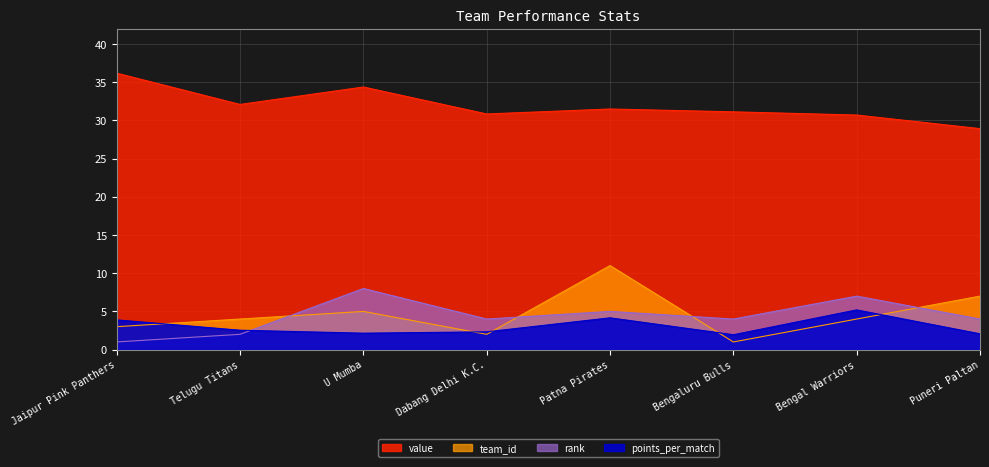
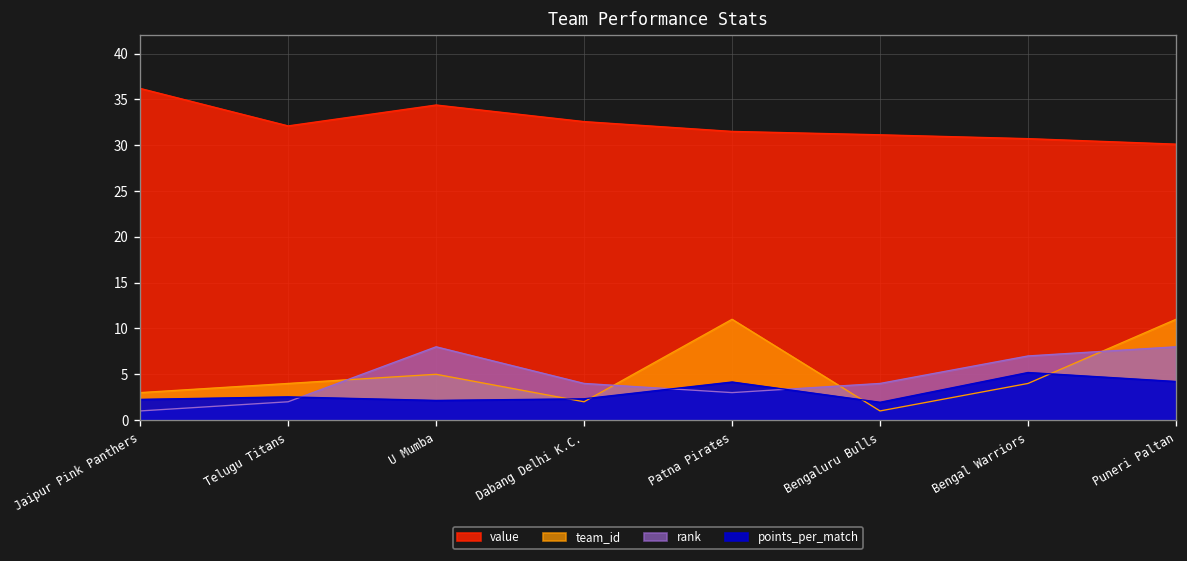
points_per_match, Jaipur Pink Panthers: 4 -> 2
value, Dabang Delhi K.C.: 31 -> 33
rank, Patna Pirates: 5 -> 3
value, Puneri Paltan: 29 -> 30
team_id, Puneri Paltan: 7 -> 11
rank, Puneri Paltan: 4 -> 8
points_per_match, Puneri Paltan: 2 -> 4
